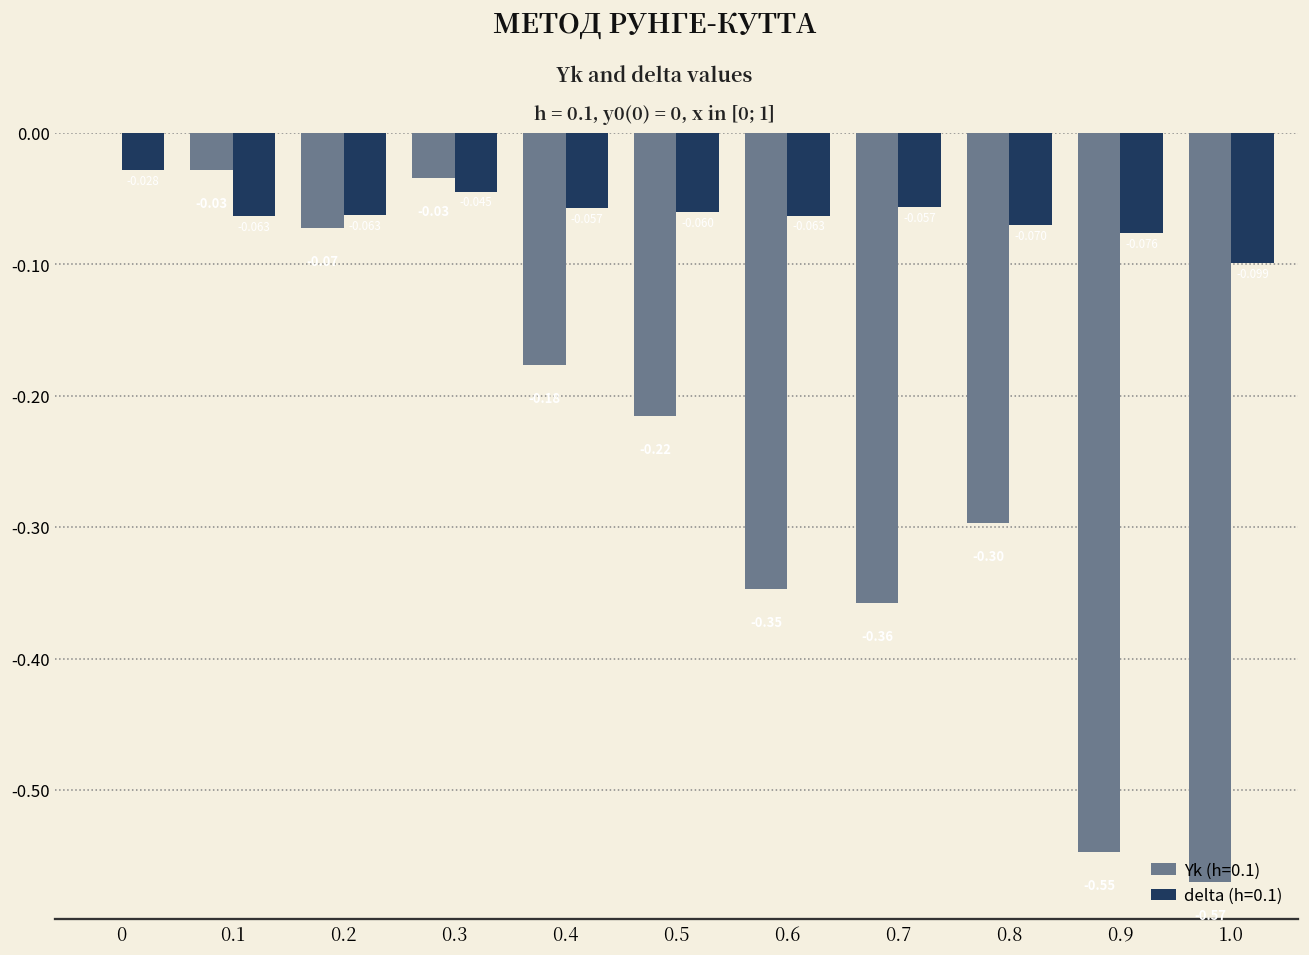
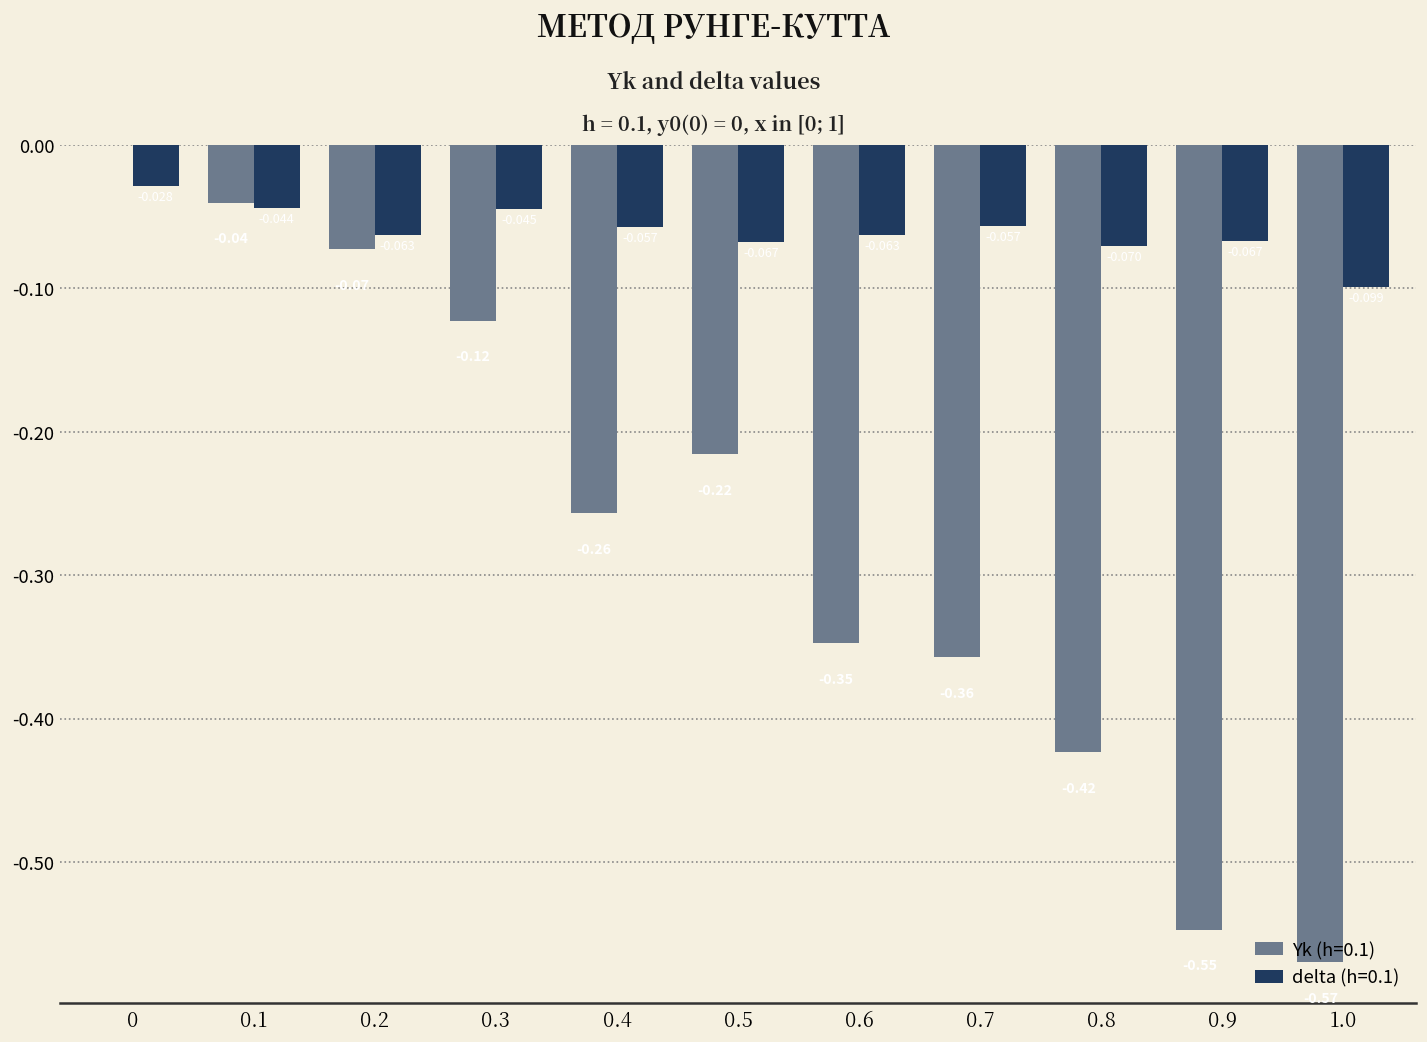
Yk (h=0.1), 0.1: -0.028 -> -0.040
delta (h=0.1), 0.1: -0.063 -> -0.044
Yk (h=0.1), 0.3: -0.035 -> -0.123
Yk (h=0.1), 0.4: -0.177 -> -0.257
delta (h=0.1), 0.5: -0.060 -> -0.067
Yk (h=0.1), 0.8: -0.297 -> -0.424
delta (h=0.1), 0.9: -0.076 -> -0.067
